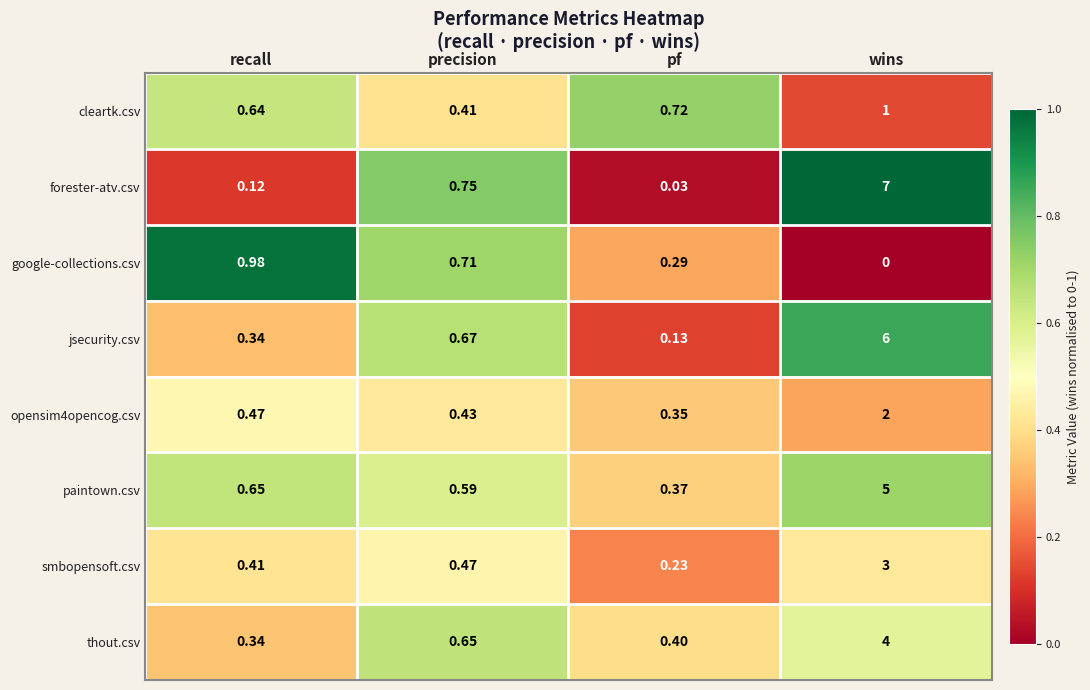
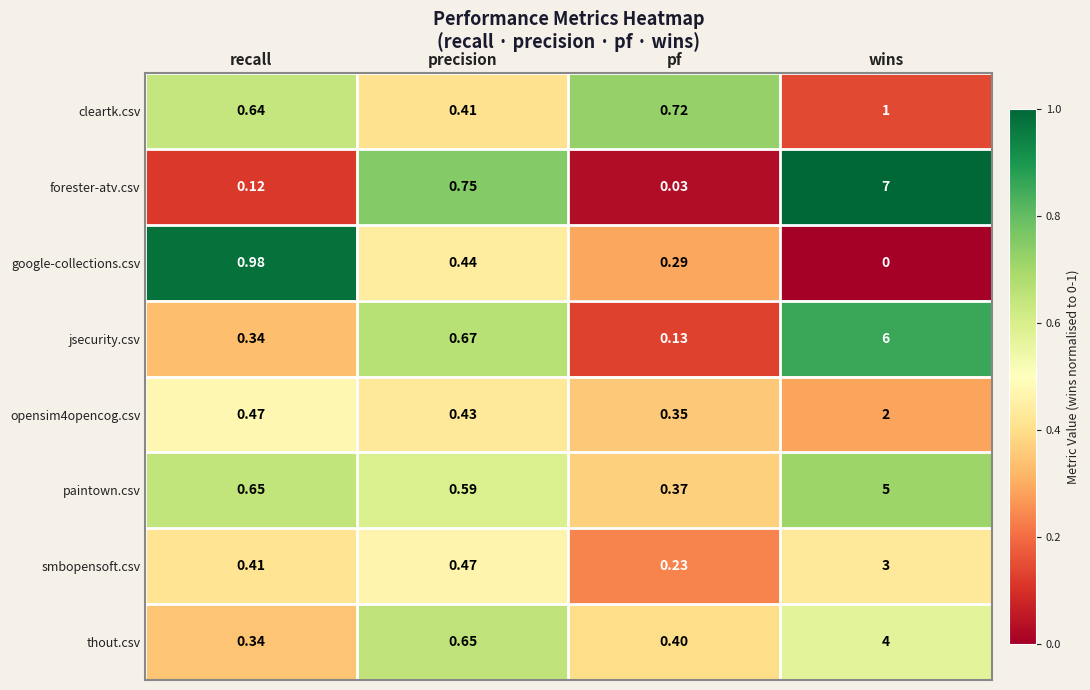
google-collections.csv, precision: 0.71 -> 0.44
